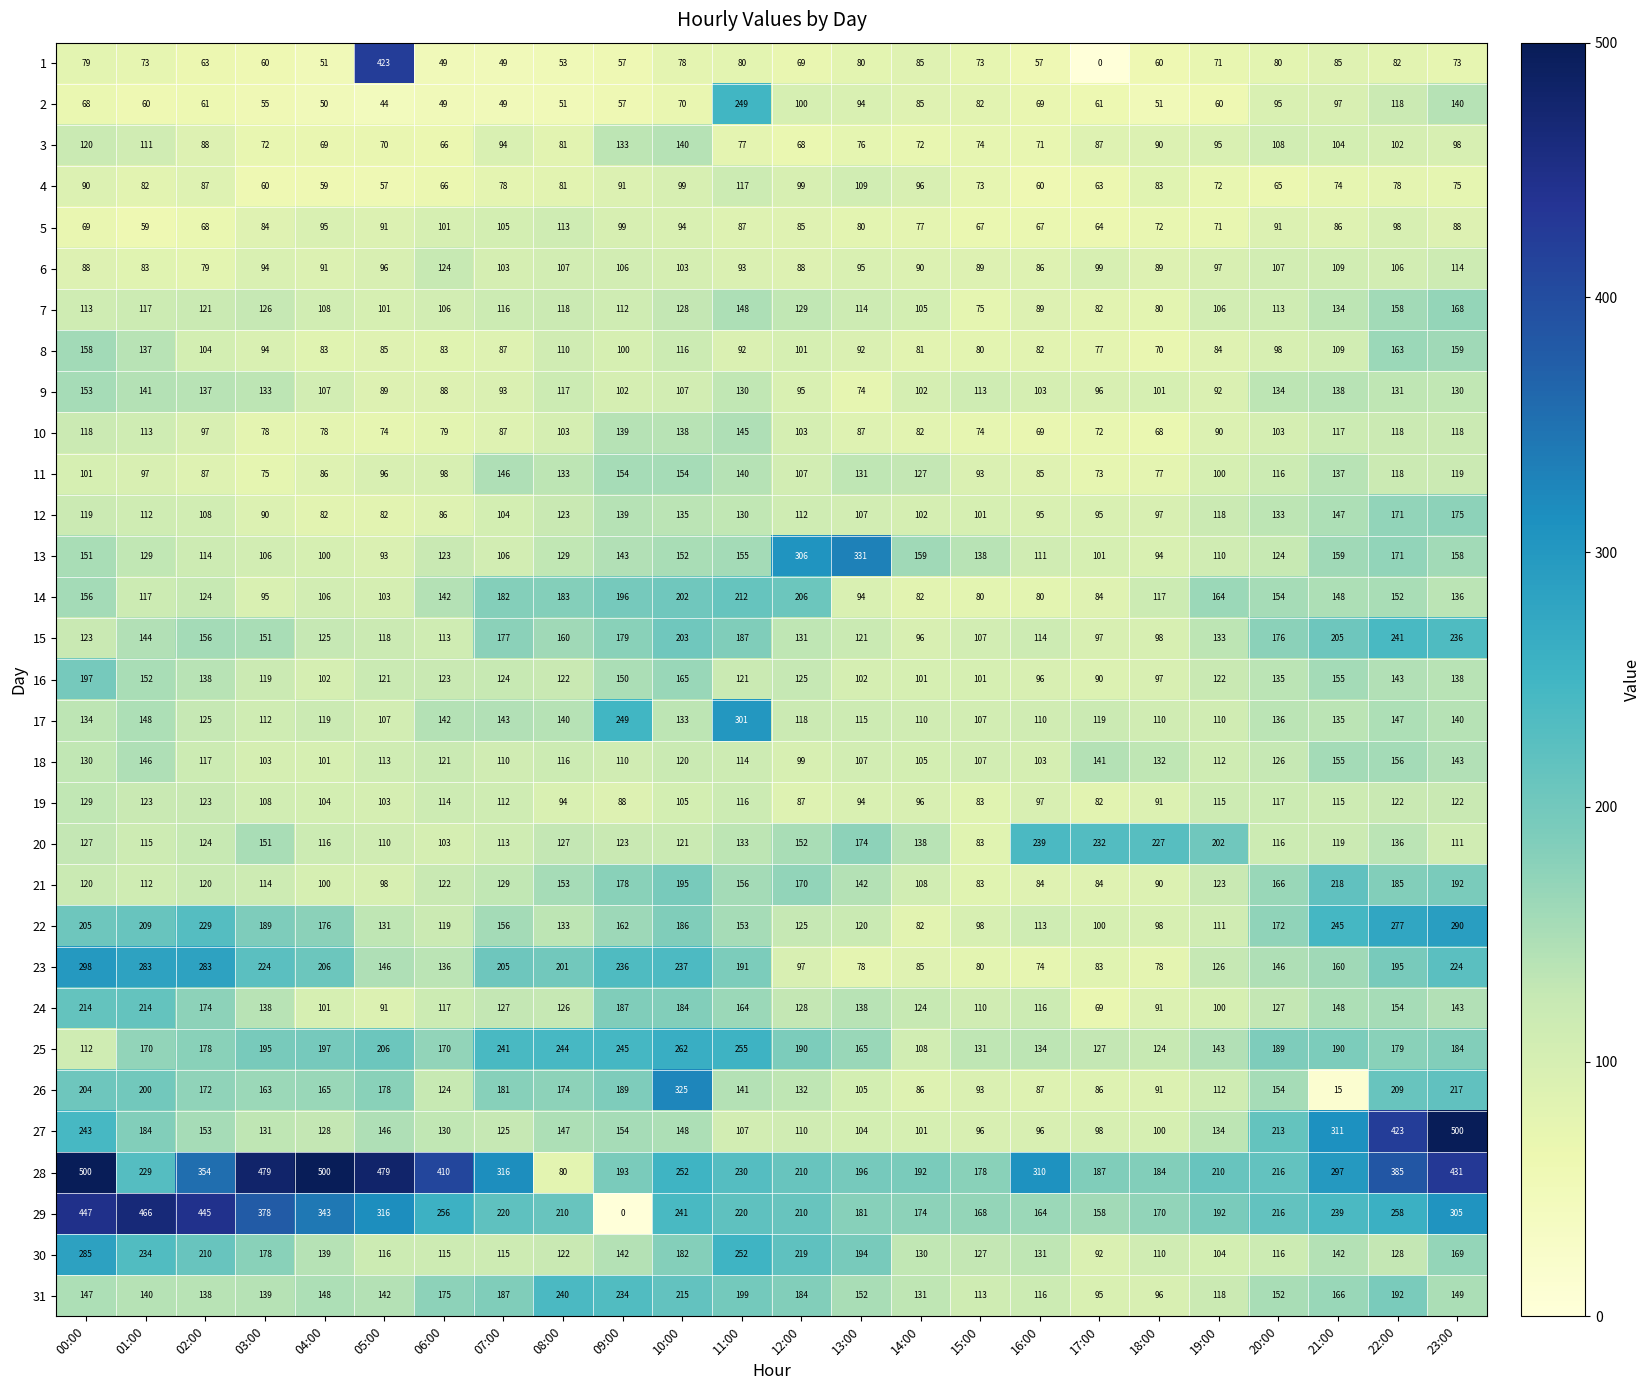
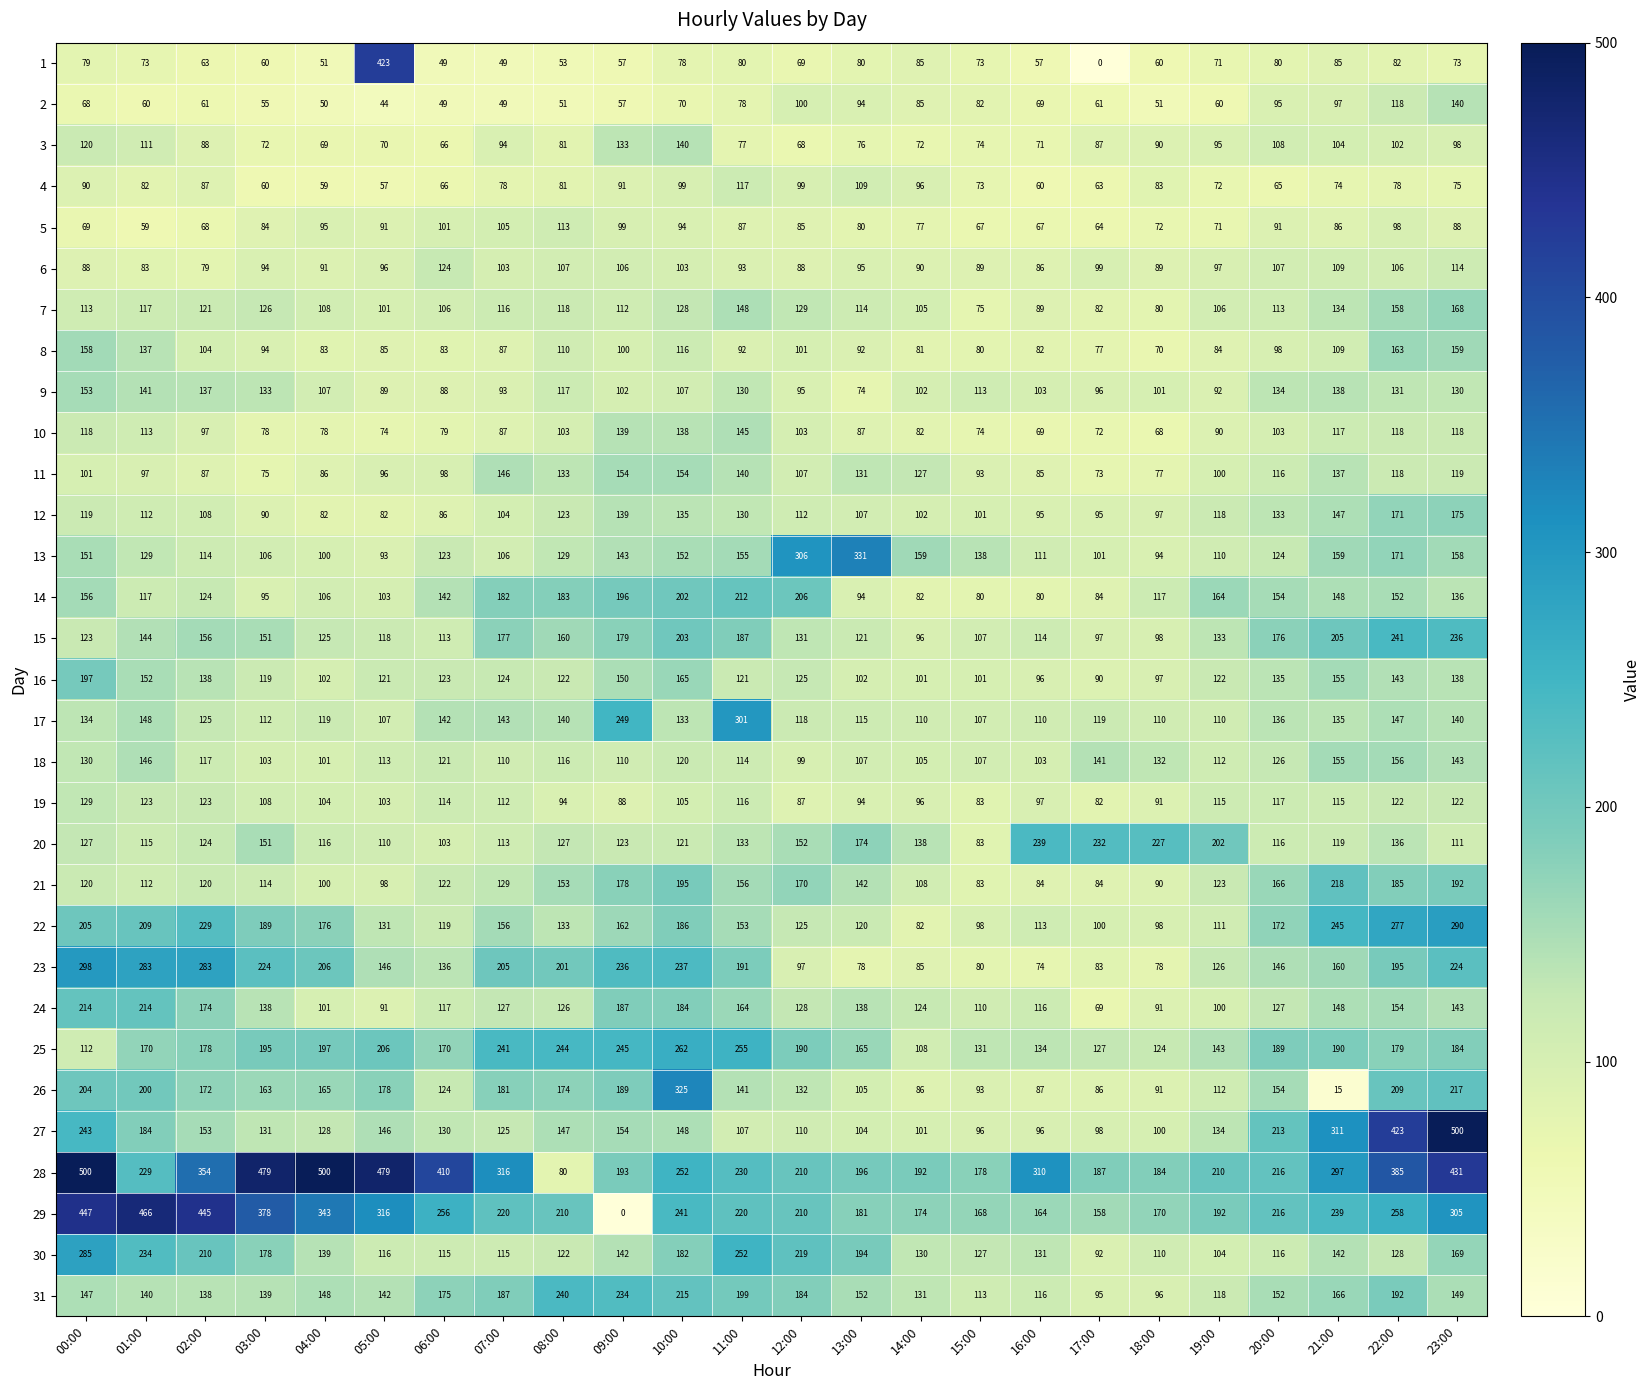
2, 11:00: 249 -> 78
